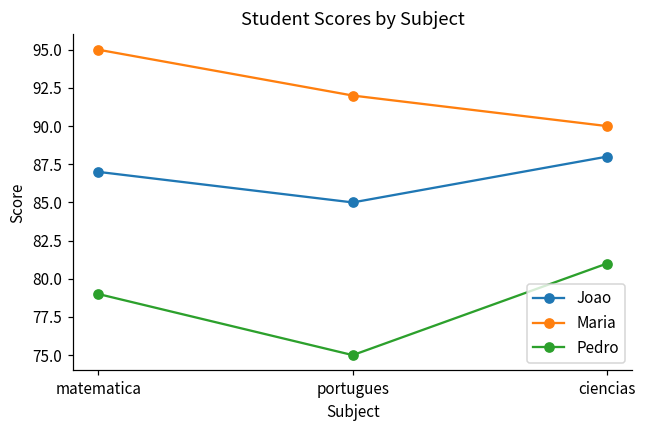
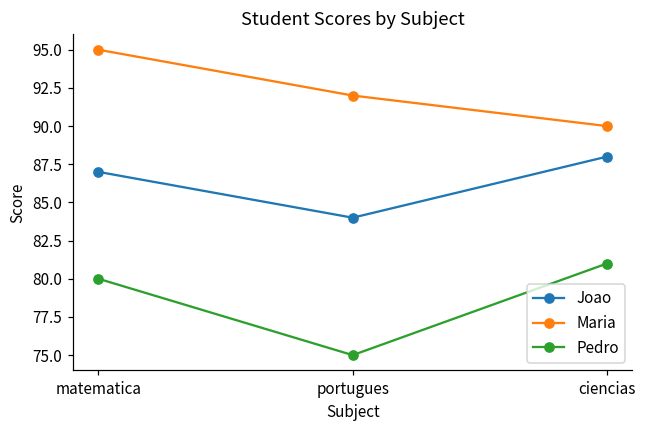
Pedro, matematica: 79 -> 80
Joao, portugues: 85 -> 84
